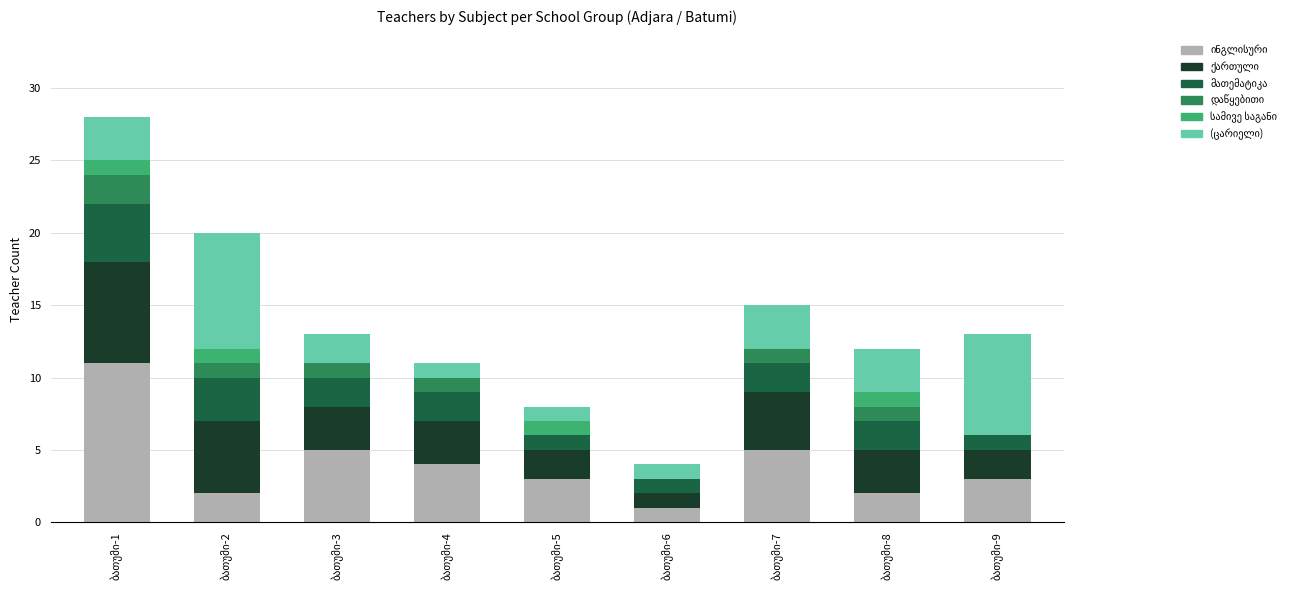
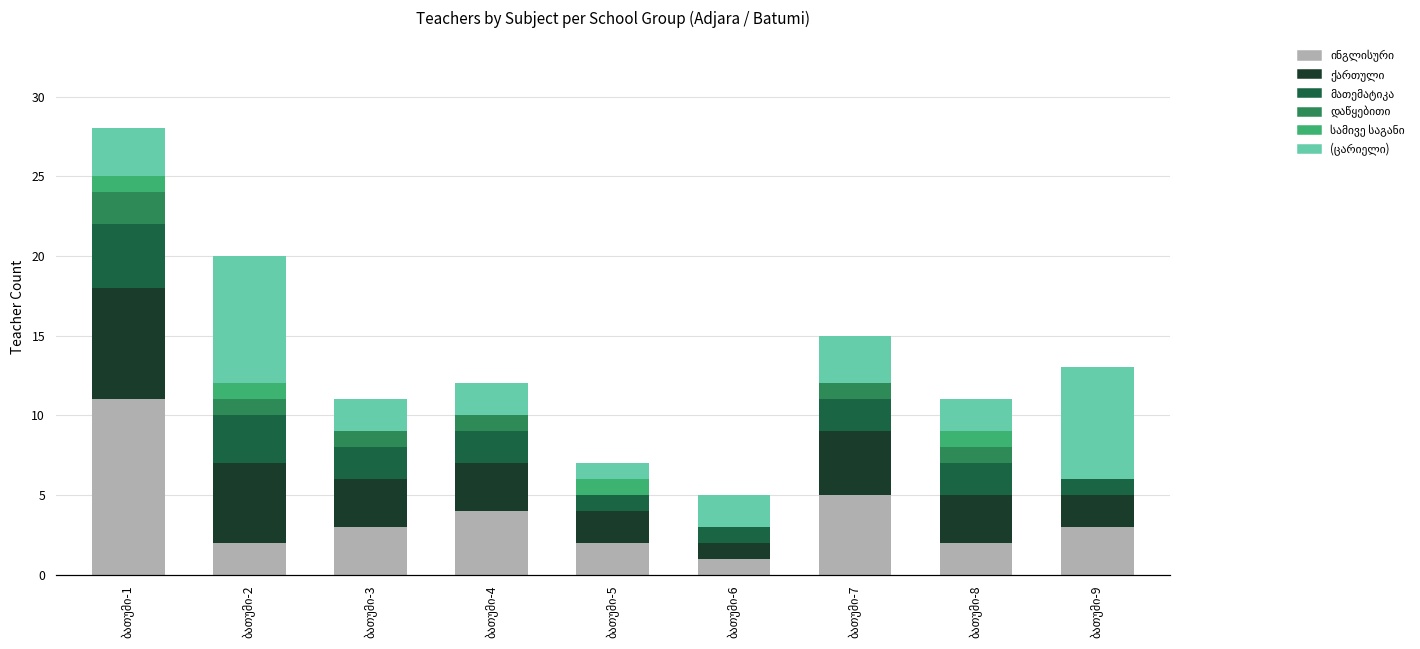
ინგლისური, ბათუმი-3: 5 -> 3
(ცარიელი), ბათუმი-4: 1 -> 2
ინგლისური, ბათუმი-5: 3 -> 2
(ცარიელი), ბათუმი-6: 1 -> 2
(ცარიელი), ბათუმი-8: 3 -> 2
